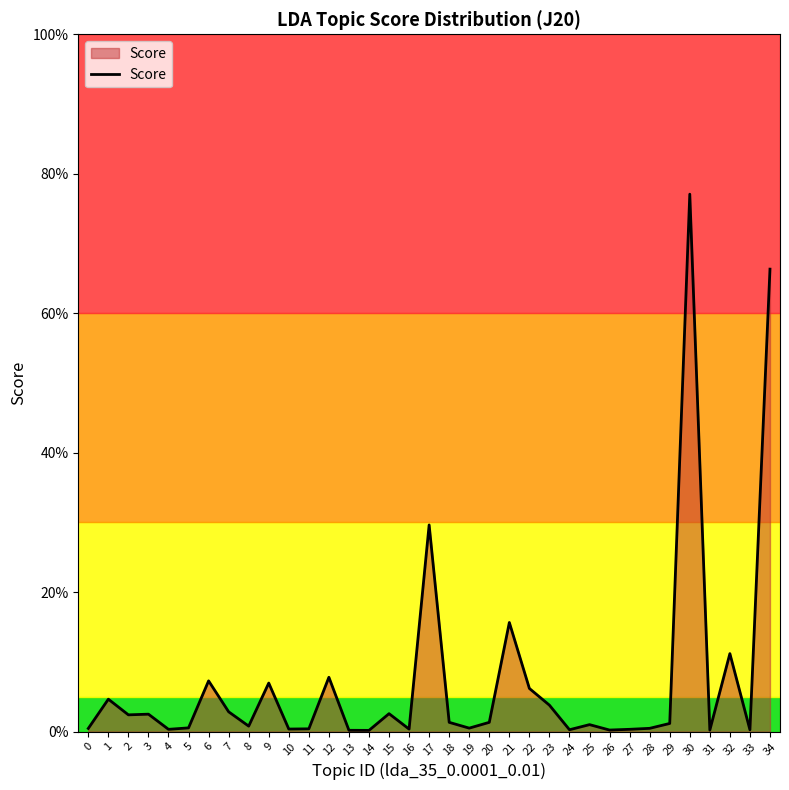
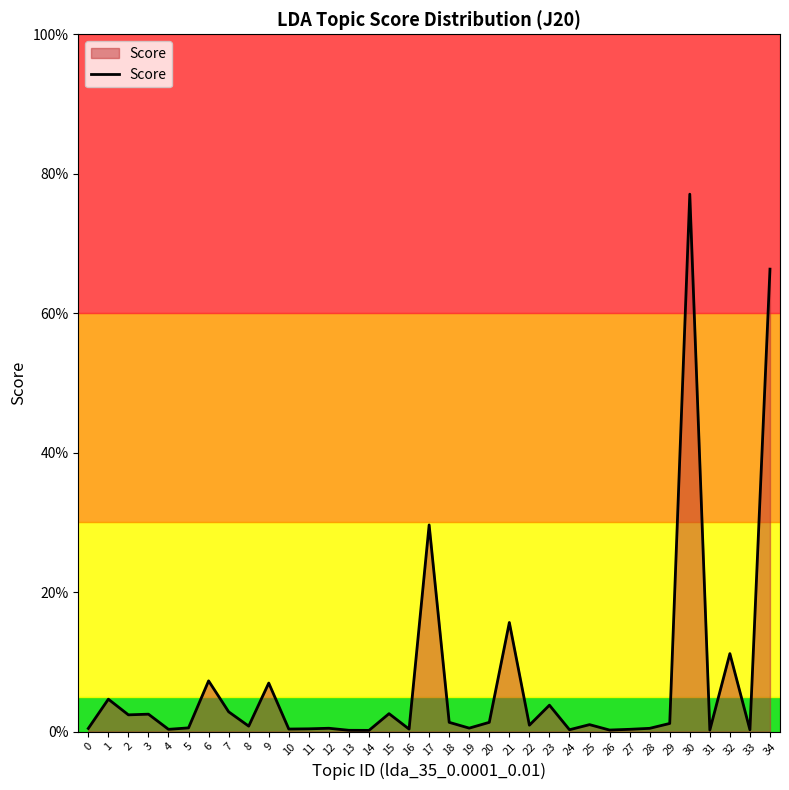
12: 8% -> 0%
22: 6% -> 1%
